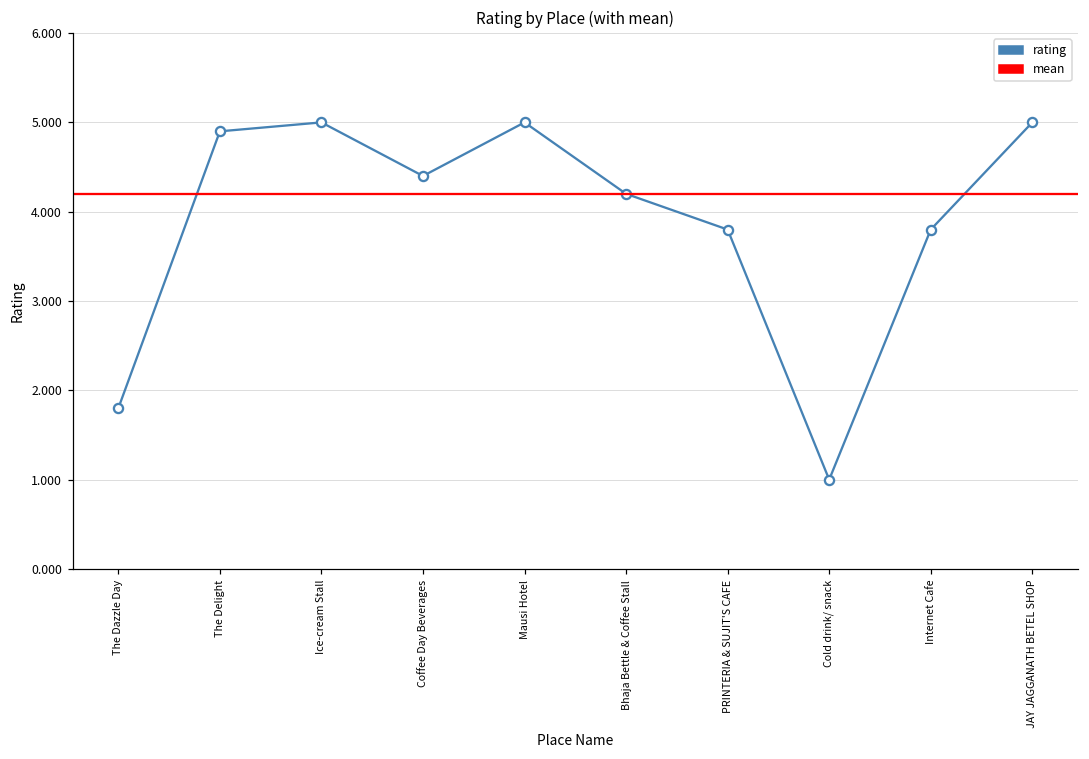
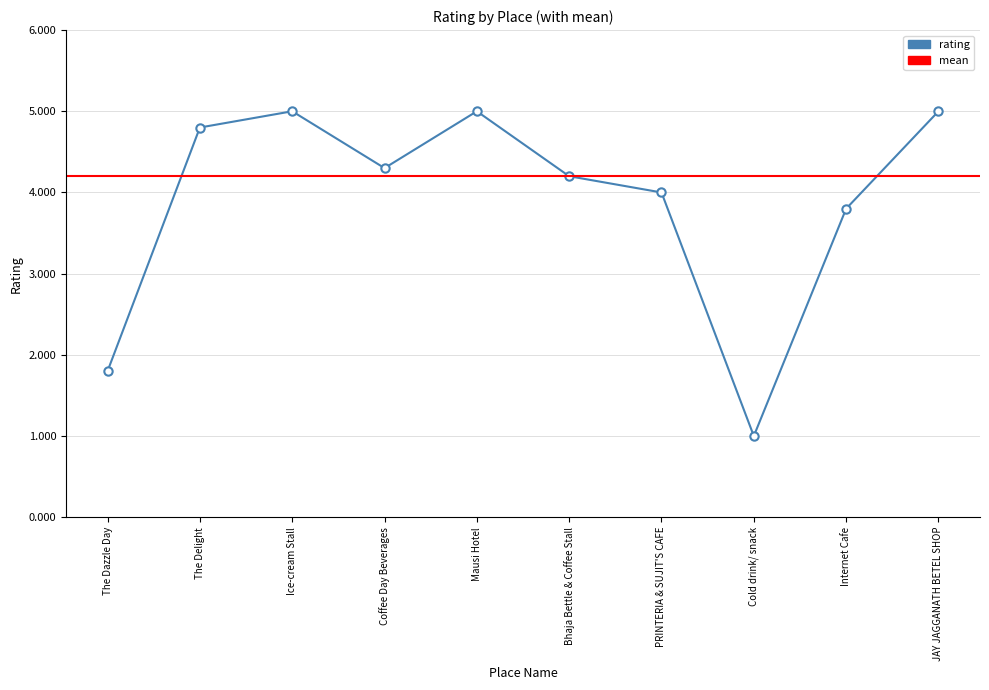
The Delight: 4.9 -> 4.8
Coffee Day Beverages: 4.4 -> 4.3
PRINTERIA & SUJIT'S CAFE: 3.8 -> 4.0
